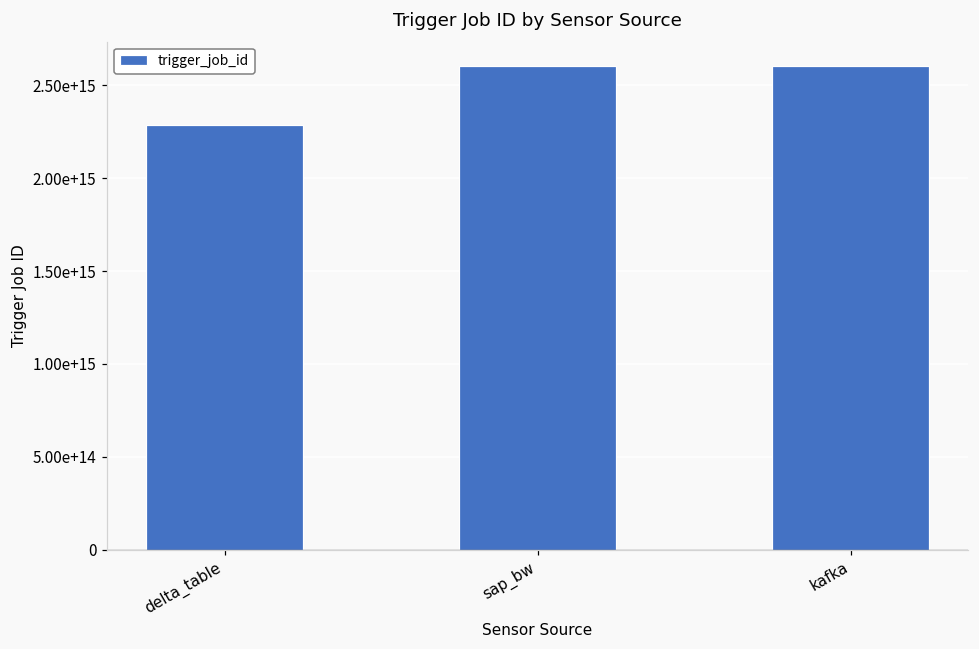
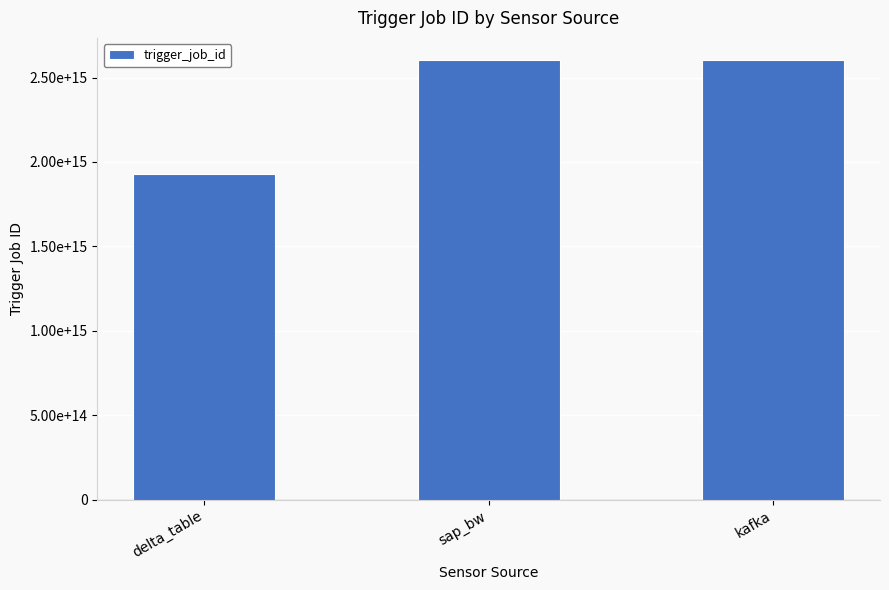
delta_table: 2290000000000000 -> 1930000000000000
